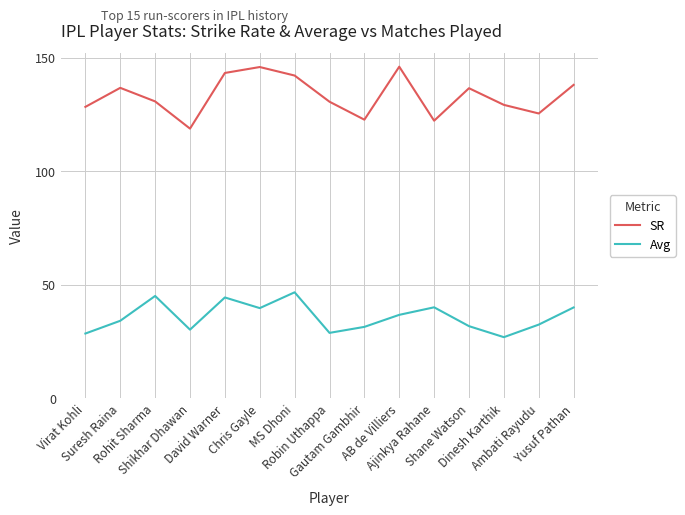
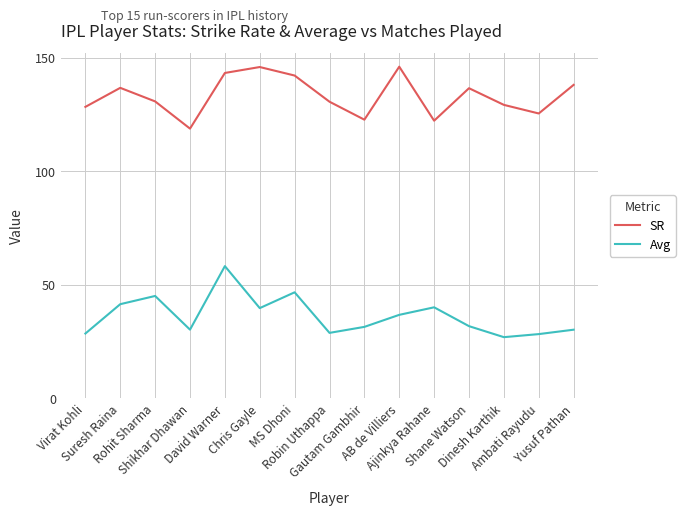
Avg, Suresh Raina: 34 -> 42
Avg, David Warner: 45 -> 58
Avg, Ambati Rayudu: 33 -> 28
Avg, Yusuf Pathan: 40 -> 30
